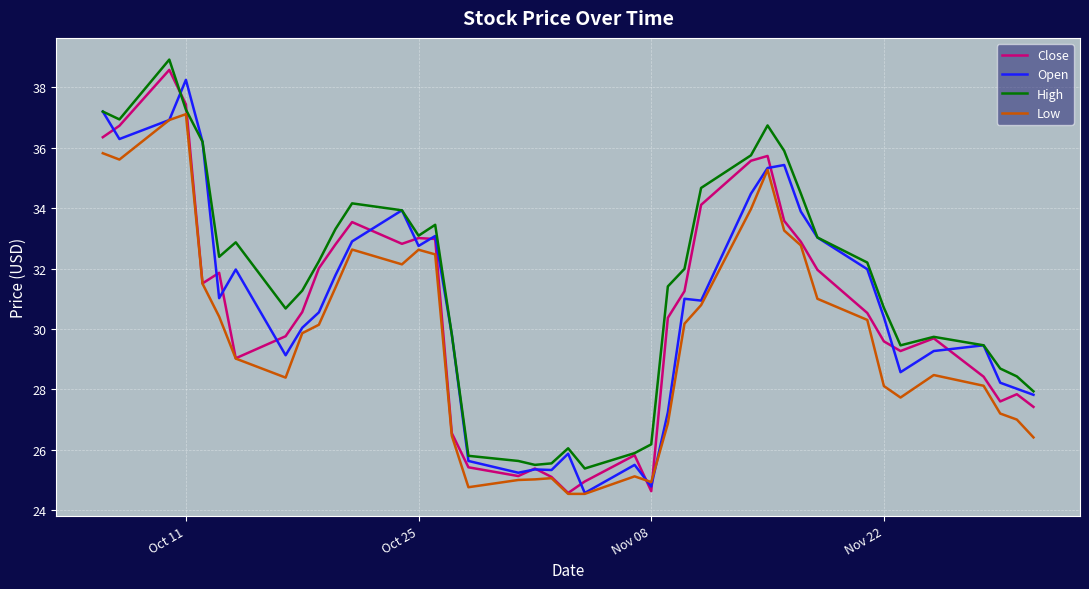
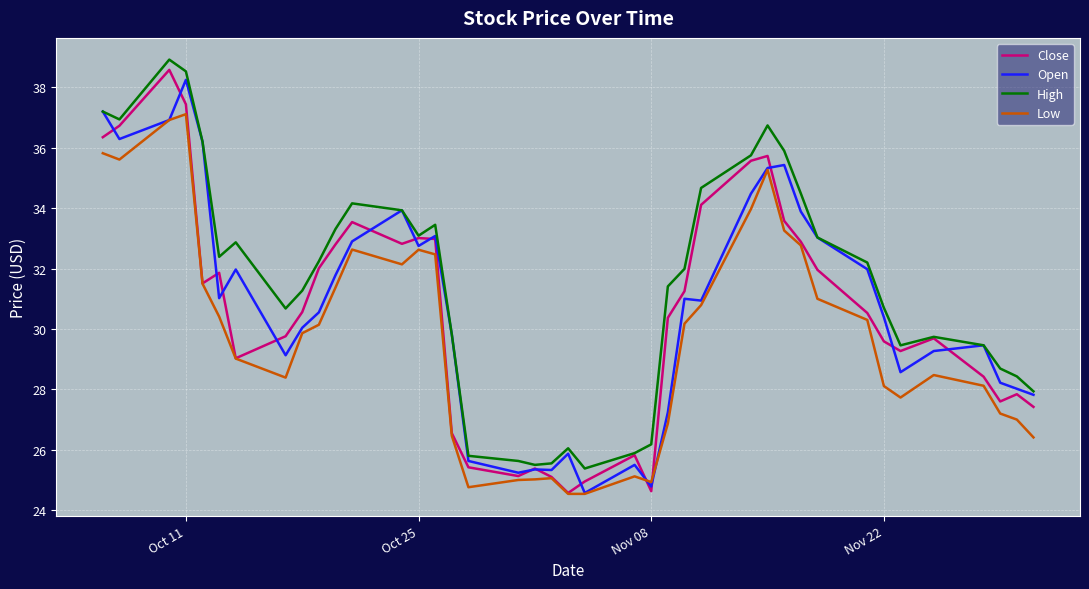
High, Oct 11: 37.3 -> 38.5
